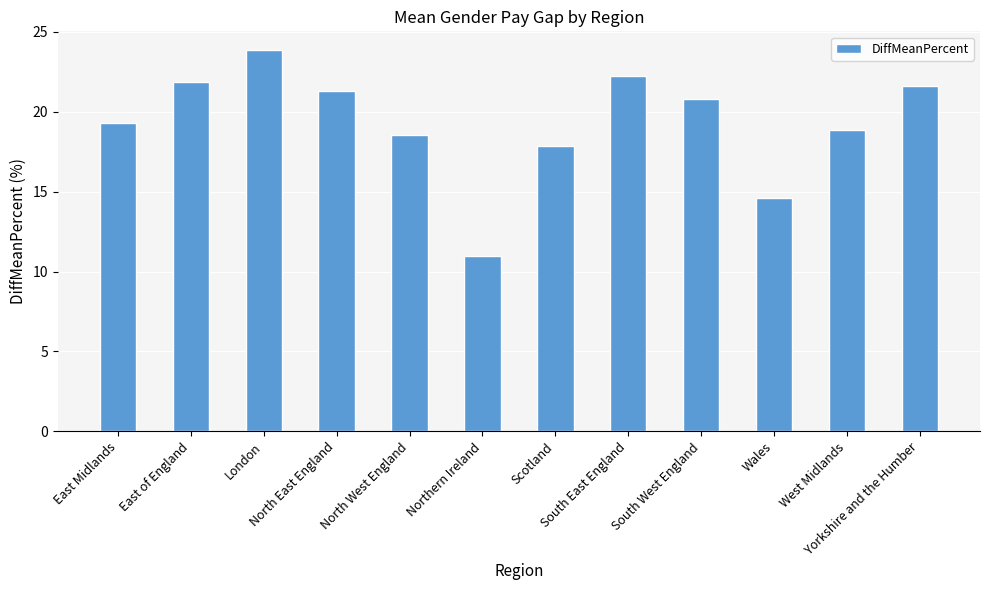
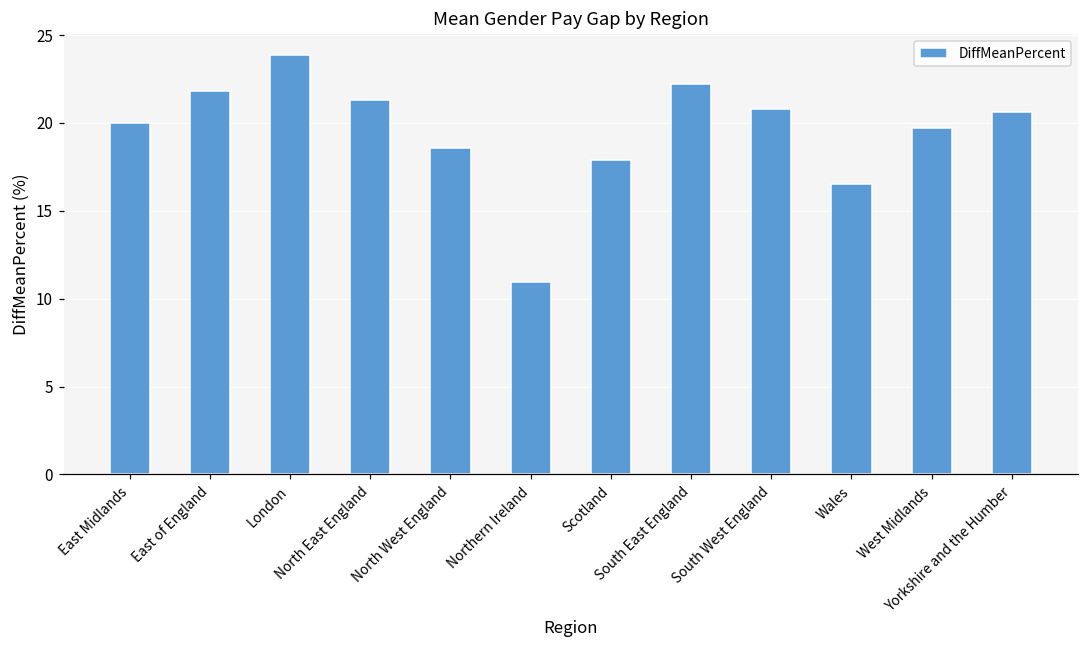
East Midlands: 19.3 -> 20.0
Wales: 14.6 -> 16.5
West Midlands: 18.9 -> 19.7
Yorkshire and the Humber: 21.6 -> 20.6
